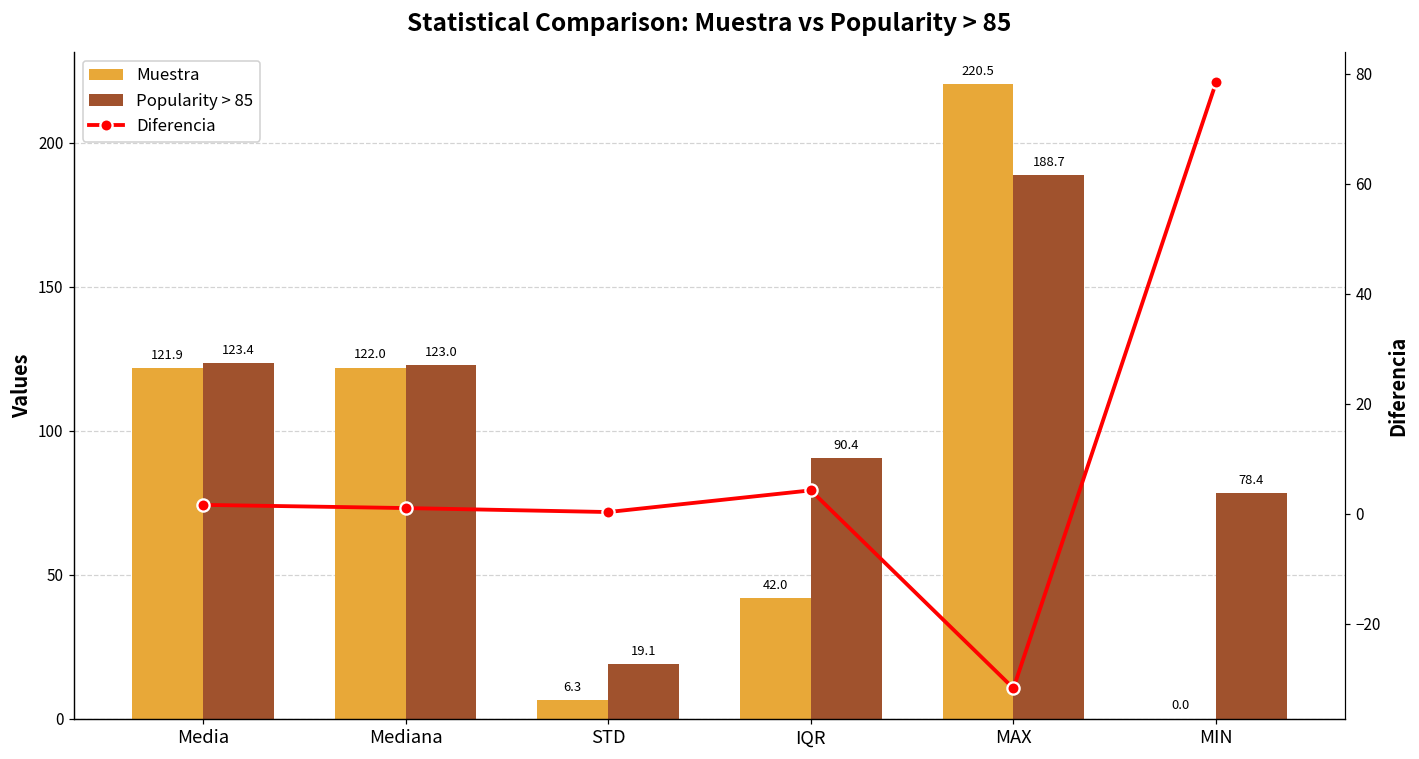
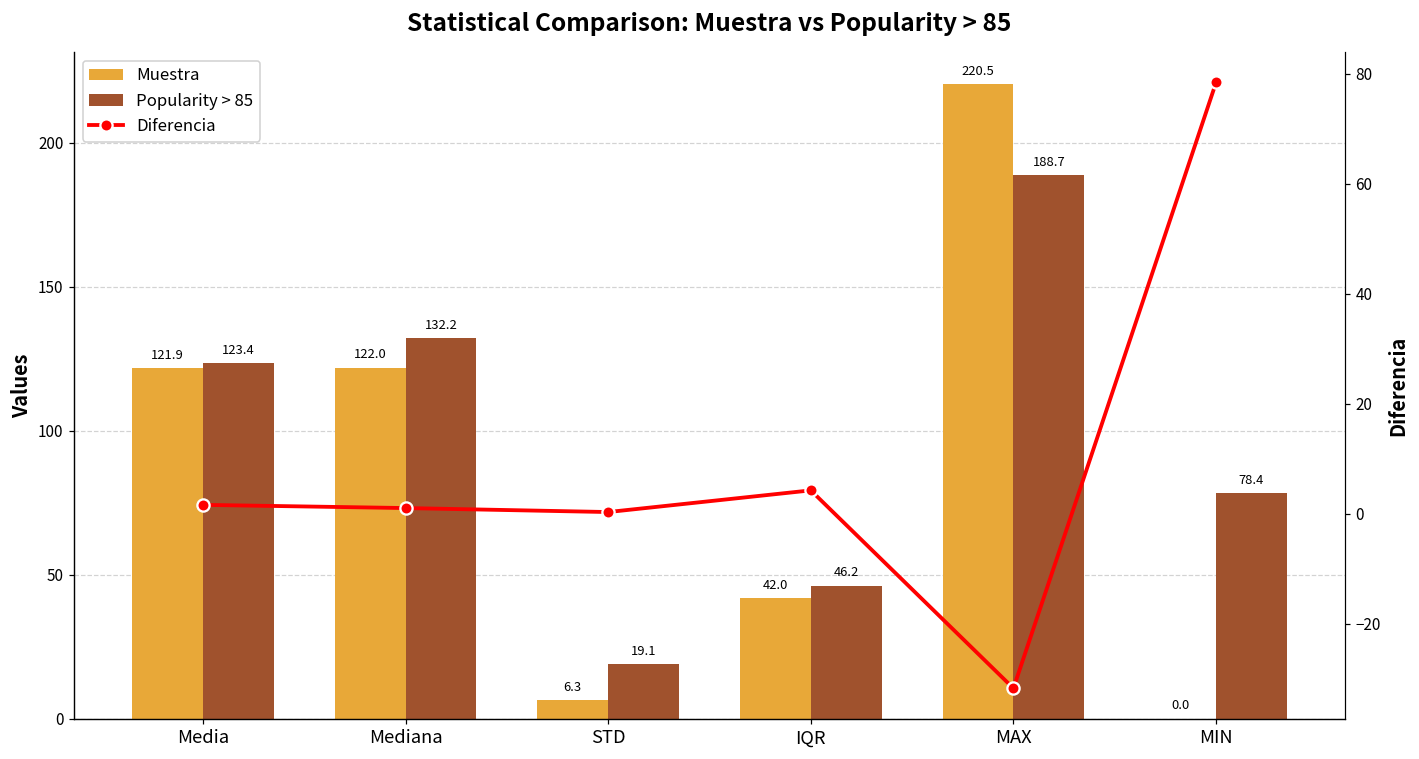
Popularity > 85, Mediana: 123.0 -> 132.2
Popularity > 85, IQR: 90.4 -> 46.2
